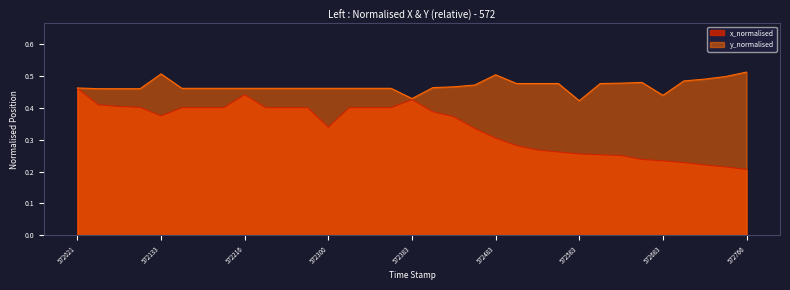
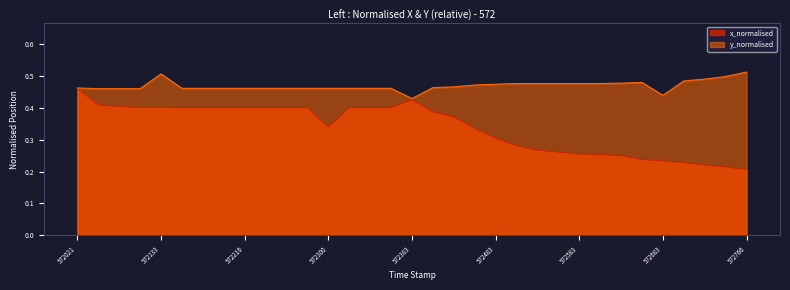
x_normalised, 572133: 0.37 -> 0.40
x_normalised, 572216: 0.44 -> 0.40
y_normalised, 572483: 0.50 -> 0.47
y_normalised, 572583: 0.42 -> 0.48
